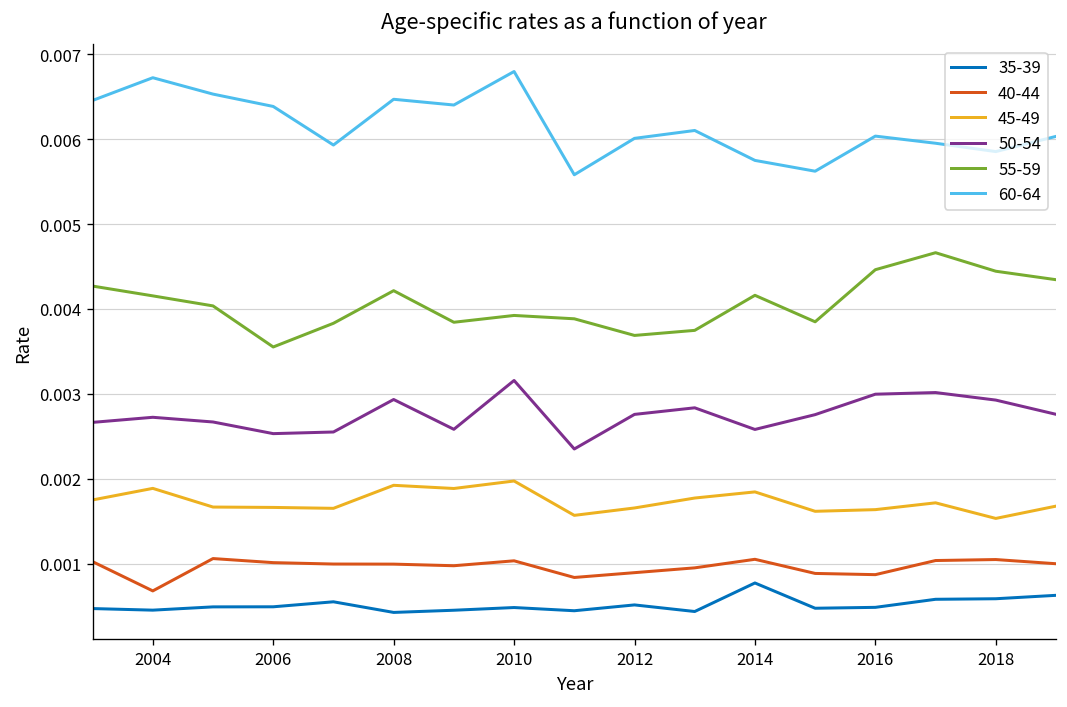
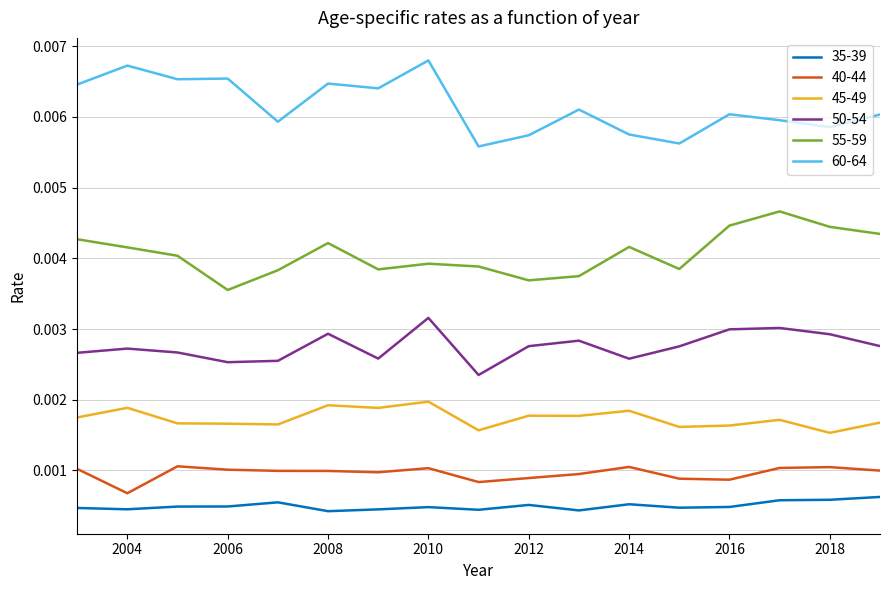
60-64, 2006: 0.0064 -> 0.0065
45-49, 2012: 0.0017 -> 0.0018
60-64, 2012: 0.0060 -> 0.0057
35-39, 2014: 0.0008 -> 0.0005
